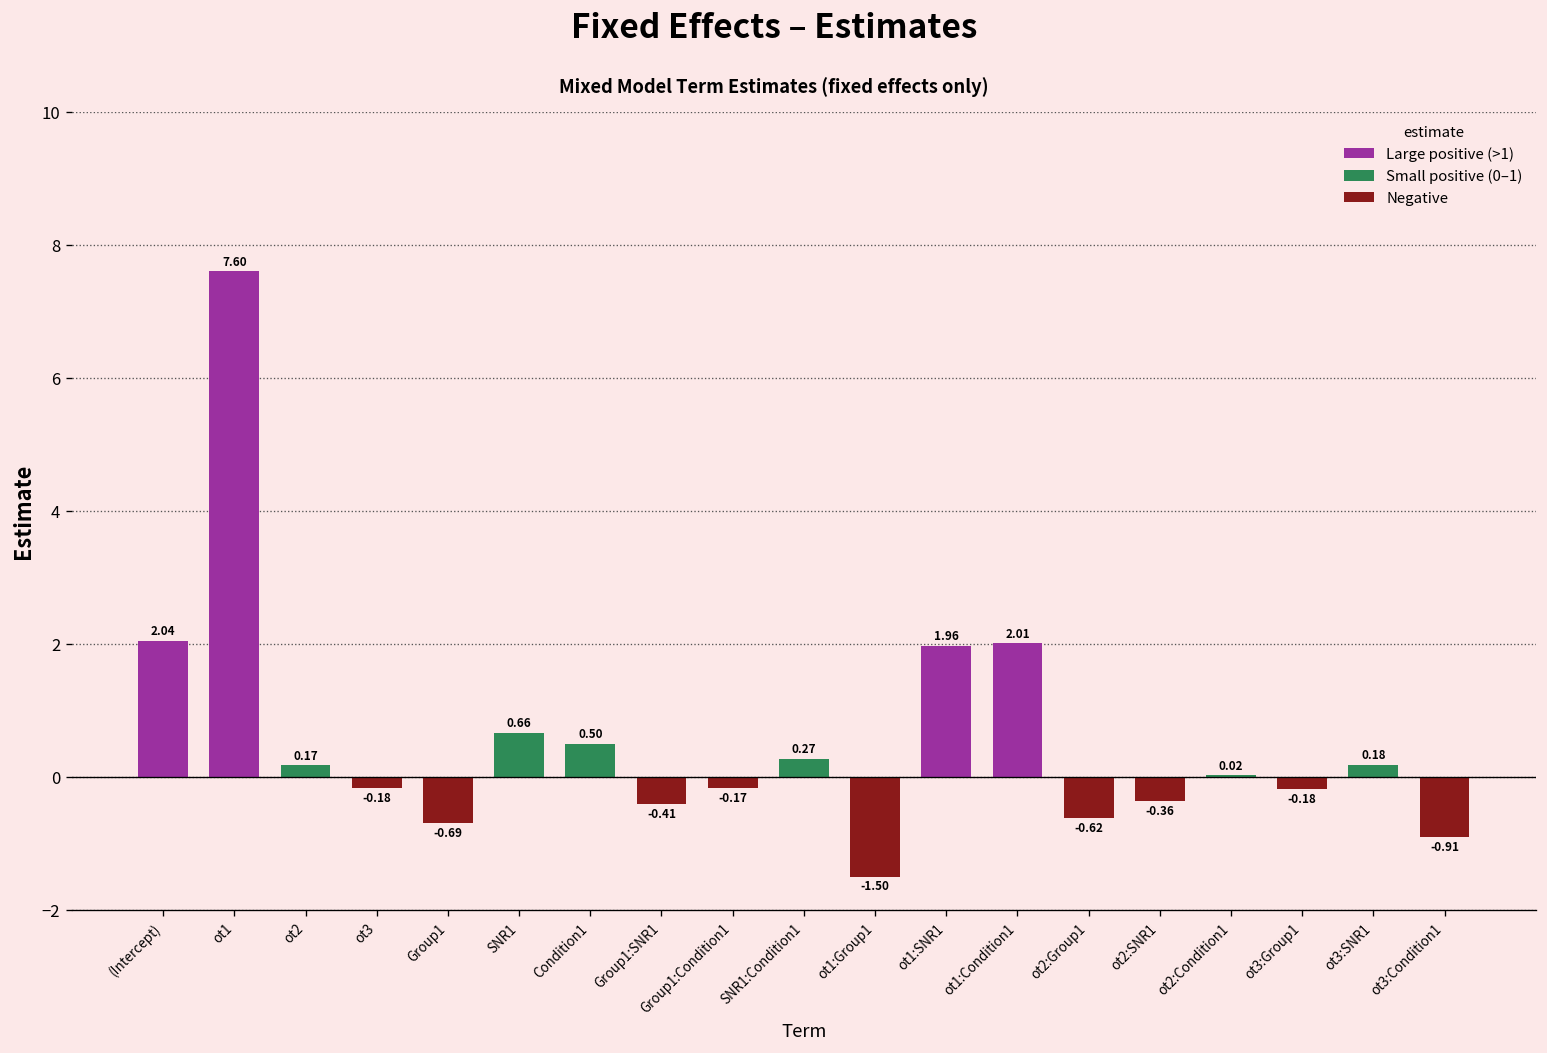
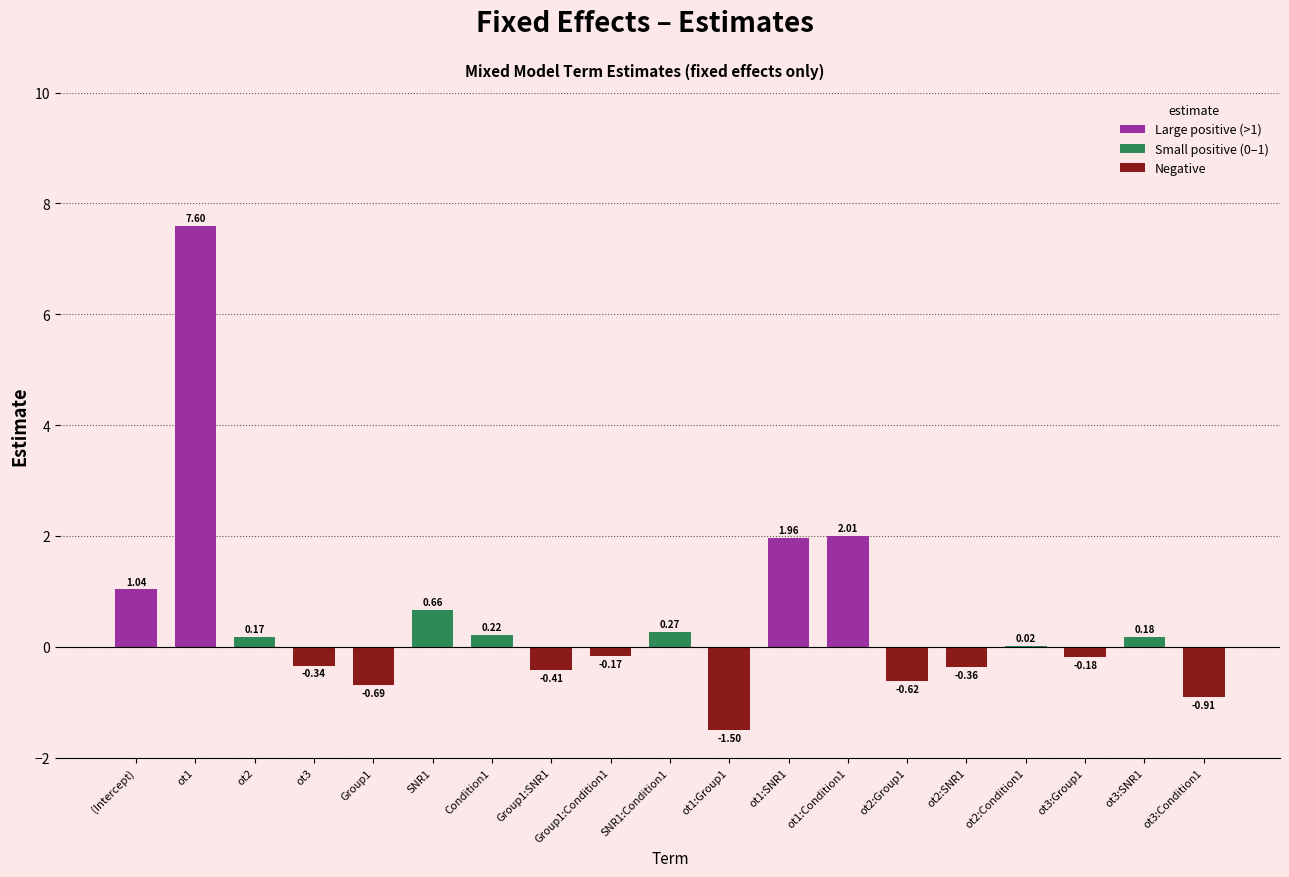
(Intercept): 2.04 -> 1.04
ot3: -0.18 -> -0.34
Condition1: 0.50 -> 0.22
